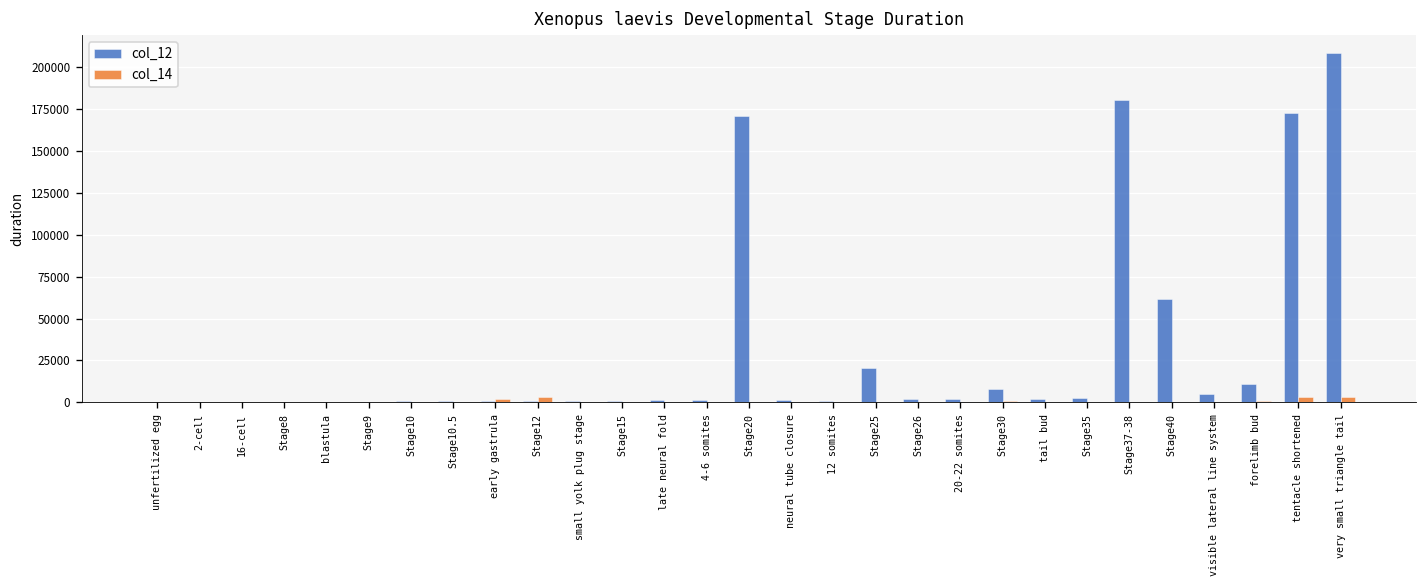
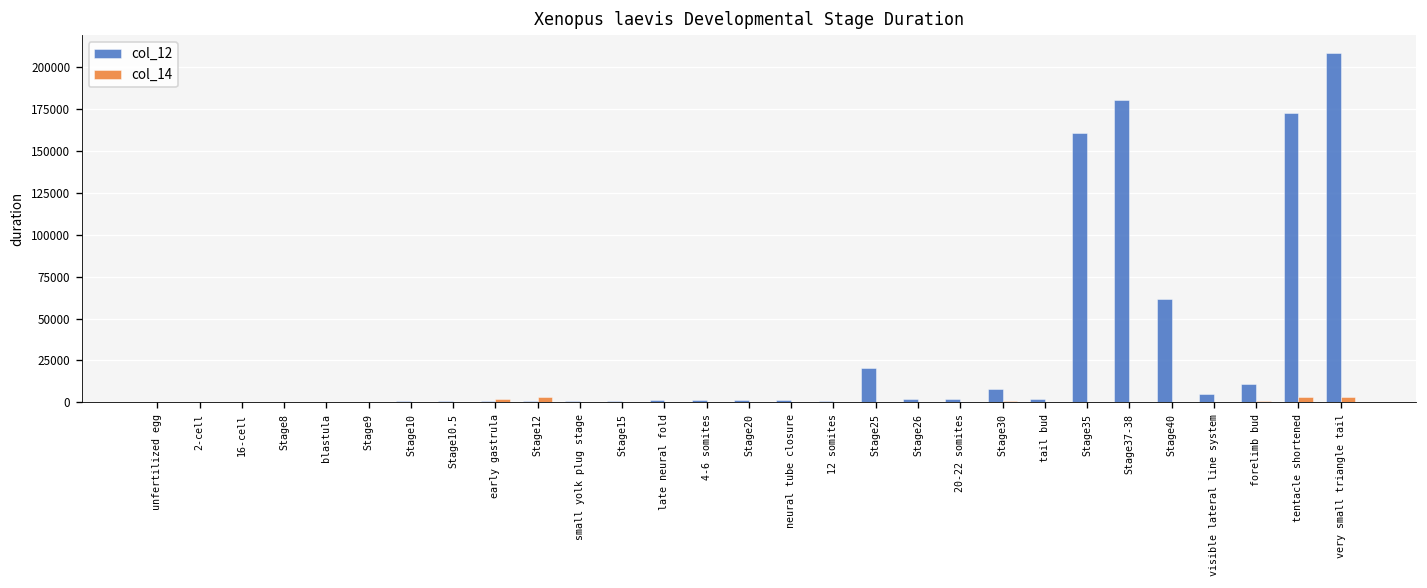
col_12, Stage20: 171000 -> 1000
col_12, Stage35: 3000 -> 161000
